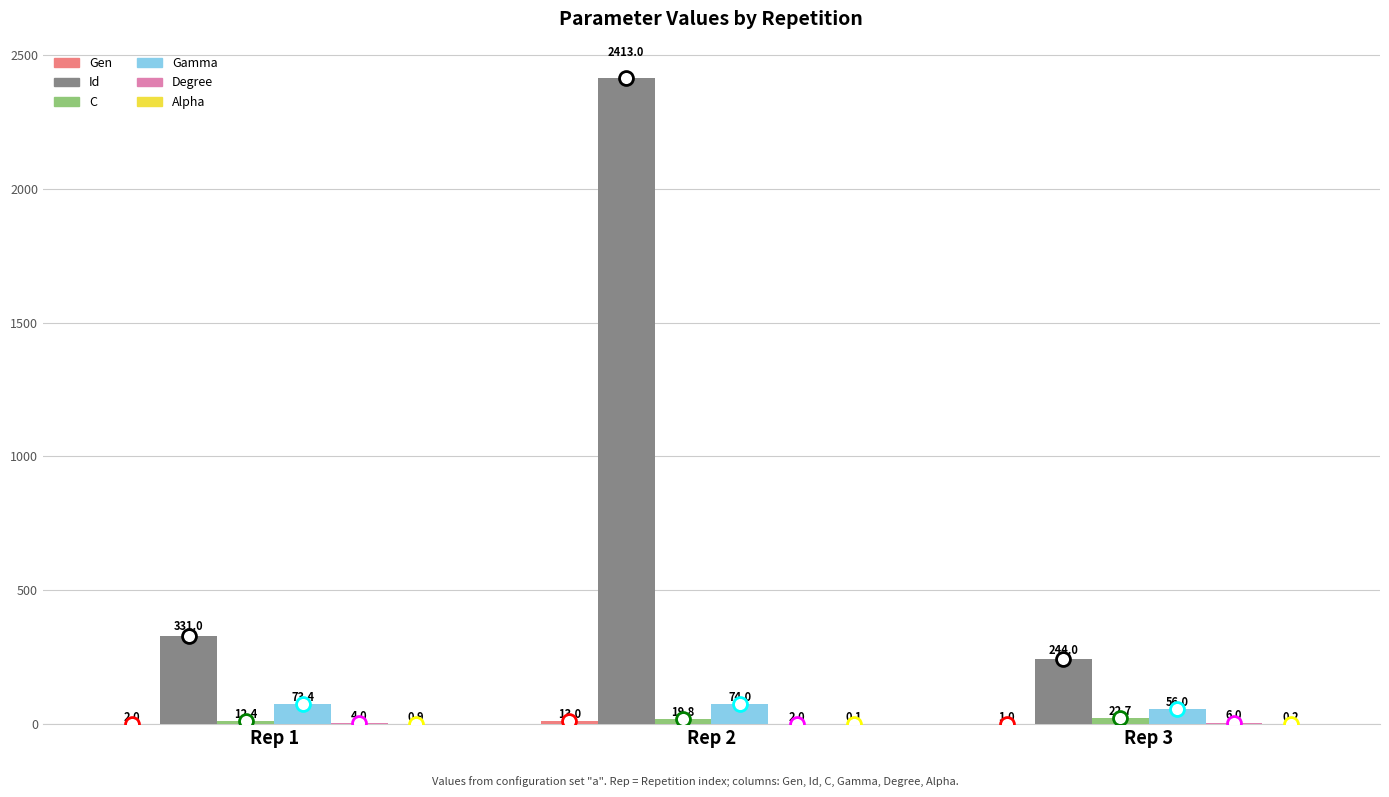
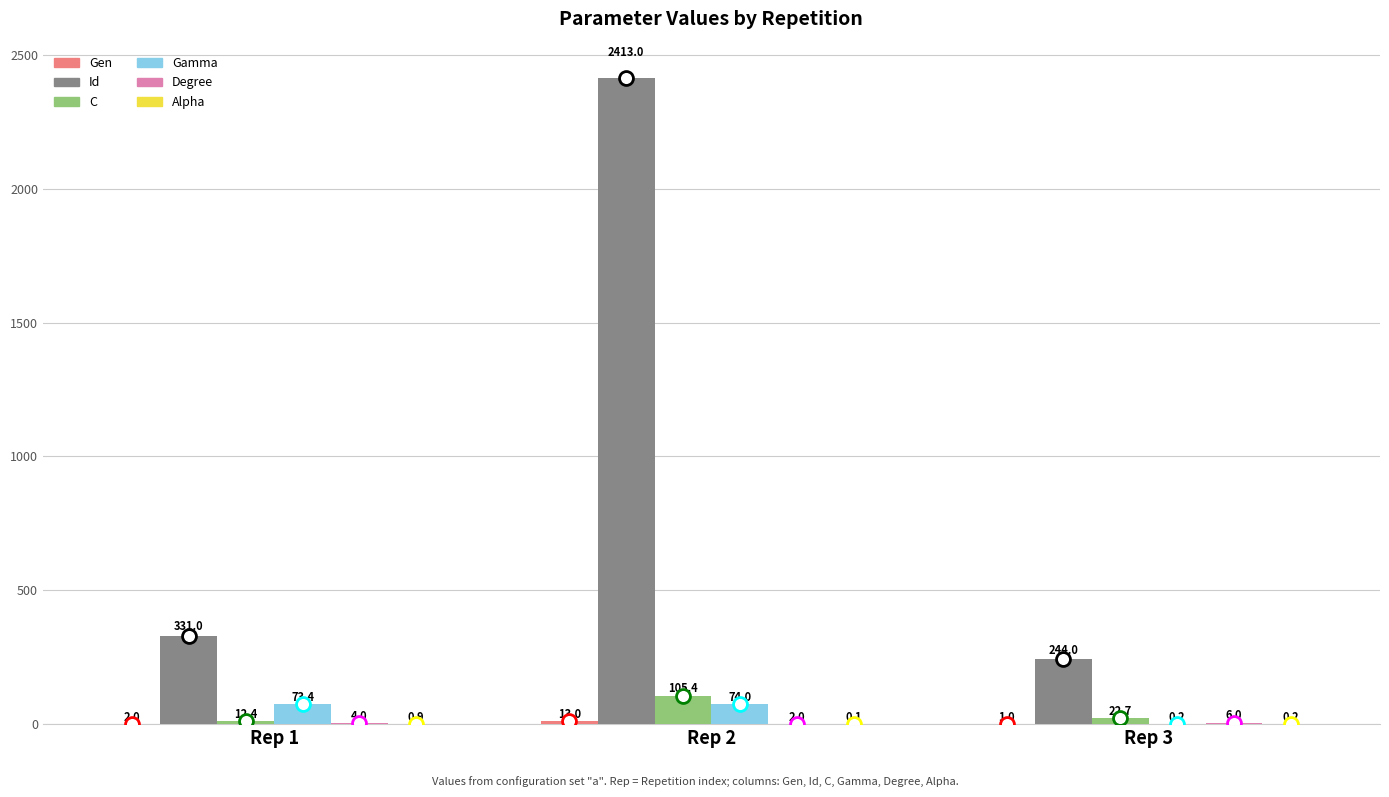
C, Rep 2: 19.8 -> 105.4
Gamma, Rep 3: 56.0 -> 0.2
